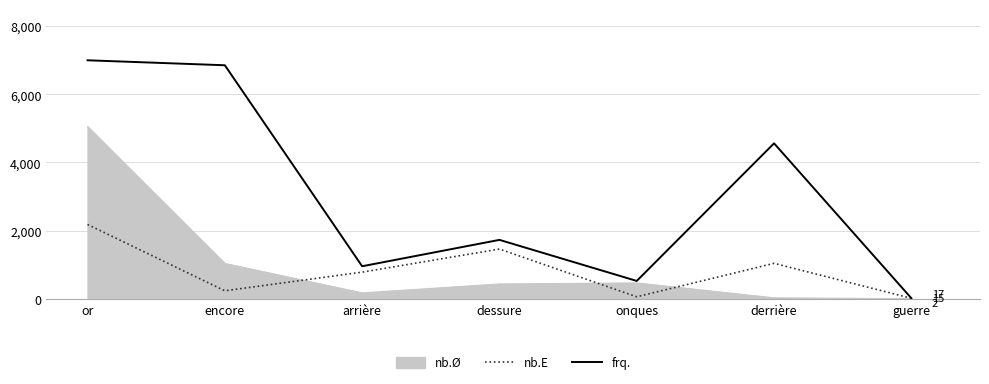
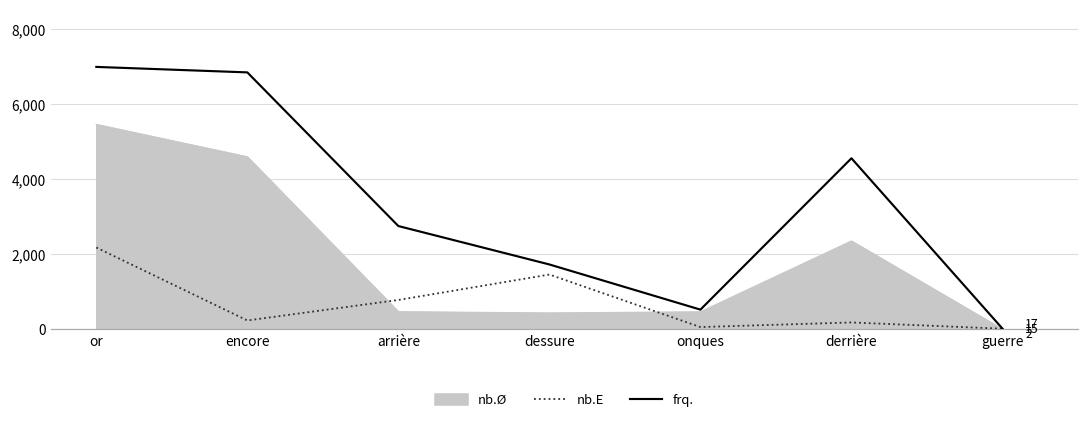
nb.Ø, or: 5,100 -> 5,500
nb.Ø, encore: 1,000 -> 4,600
nb.Ø, arrière: 200 -> 500
frq., arrière: 1,000 -> 2,800
nb.Ø, derrière: 0 -> 2,400
nb.E, derrière: 1,000 -> 200
